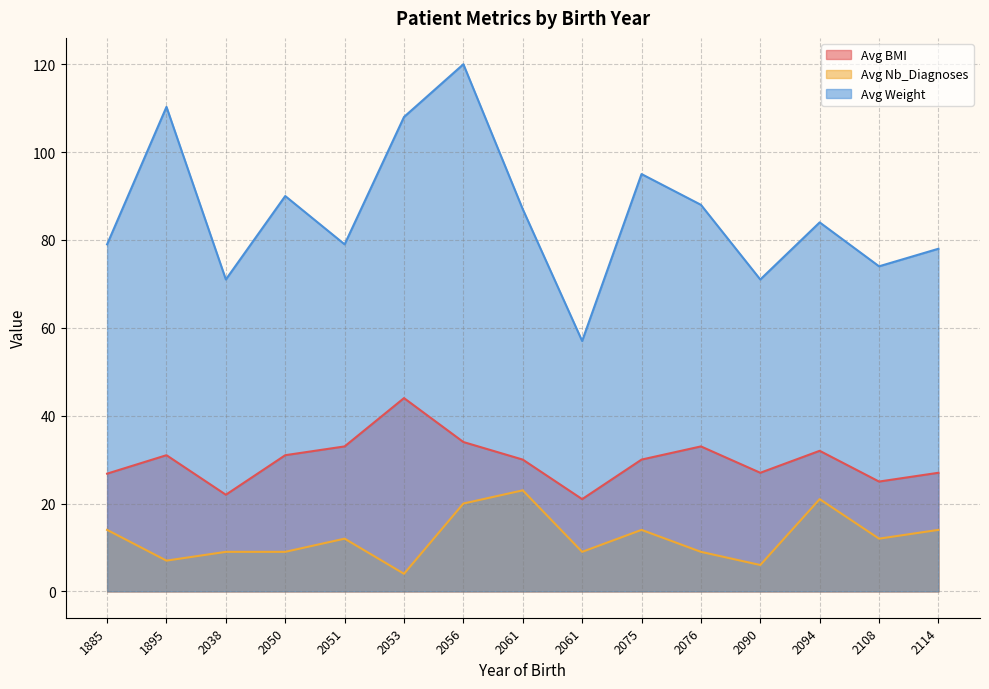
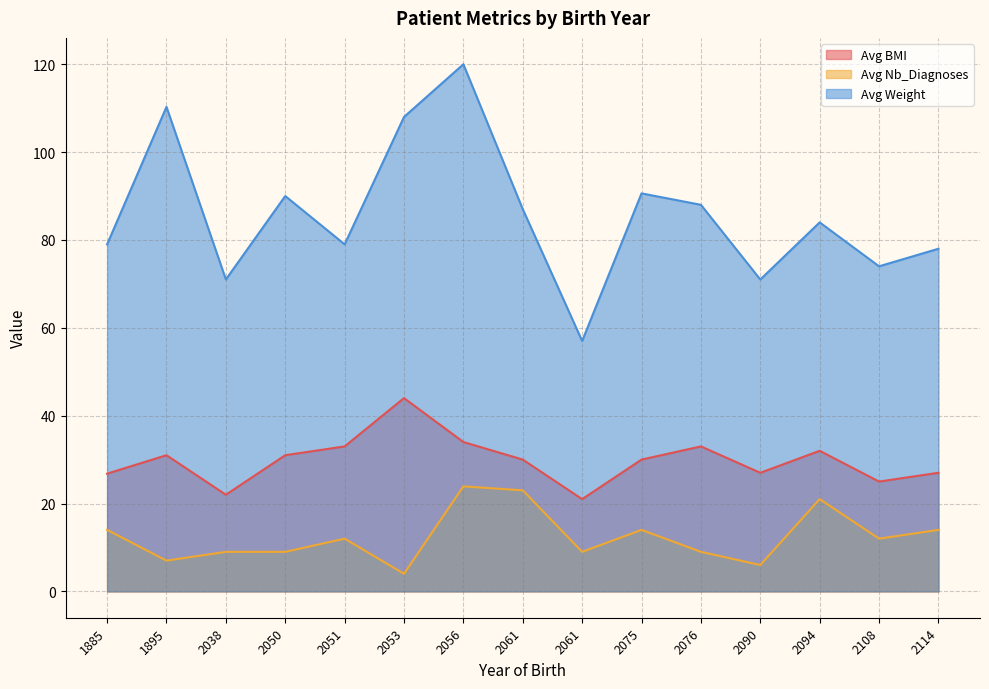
Avg Nb_Diagnoses, 2056: 20 -> 24
Avg Weight, 2075: 95 -> 91
